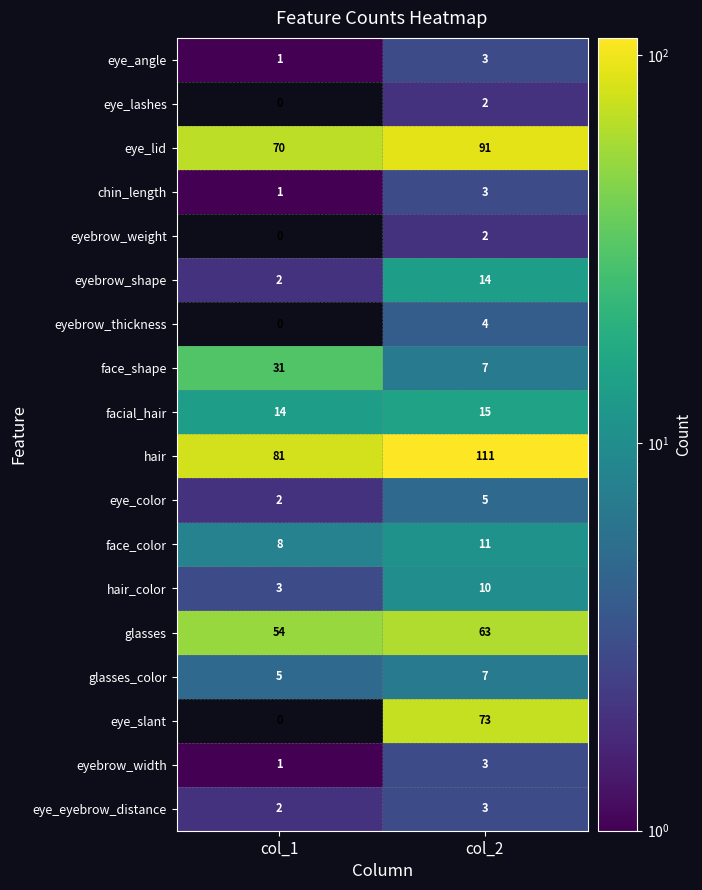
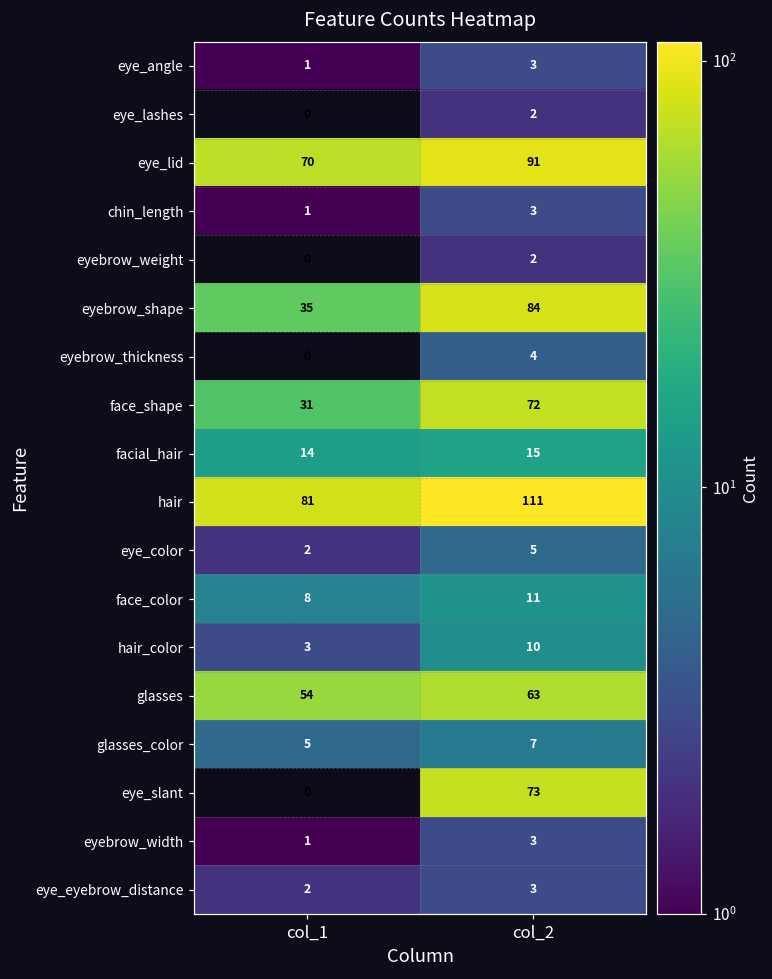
eyebrow_shape, col_1: 2 -> 35
eyebrow_shape, col_2: 14 -> 84
face_shape, col_2: 7 -> 72
